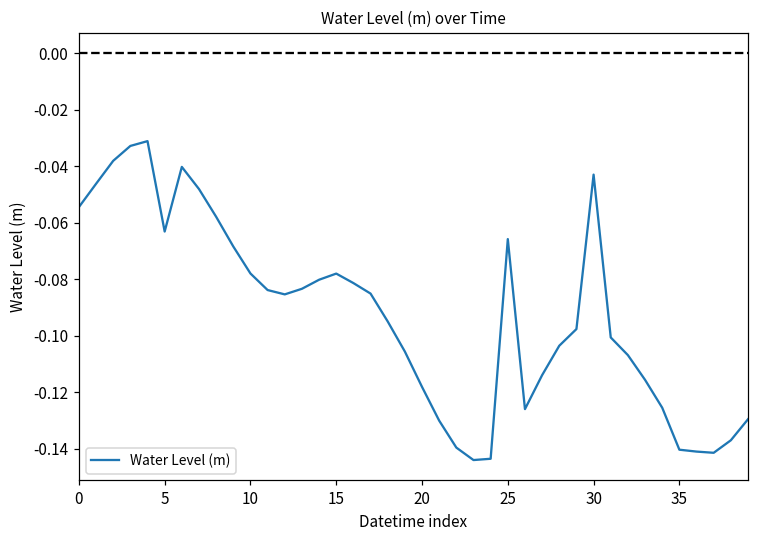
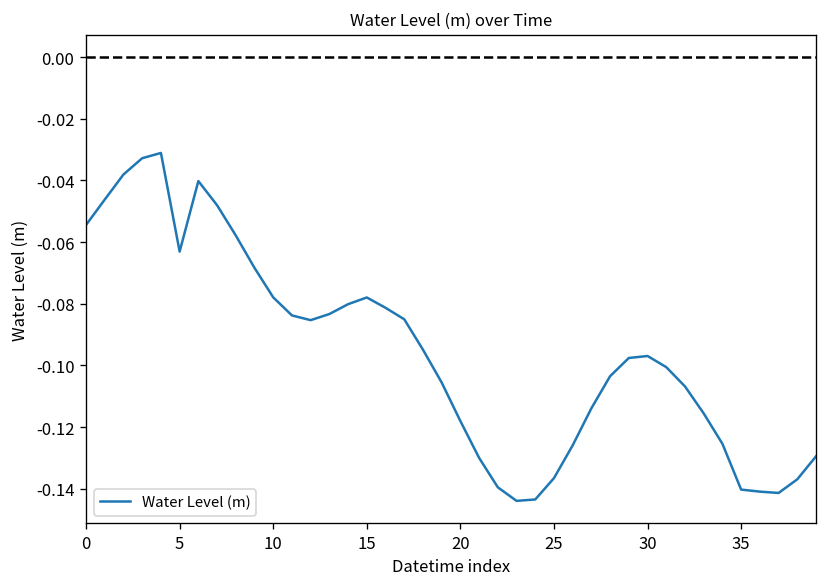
25: -0.066 -> -0.137
30: -0.043 -> -0.097
